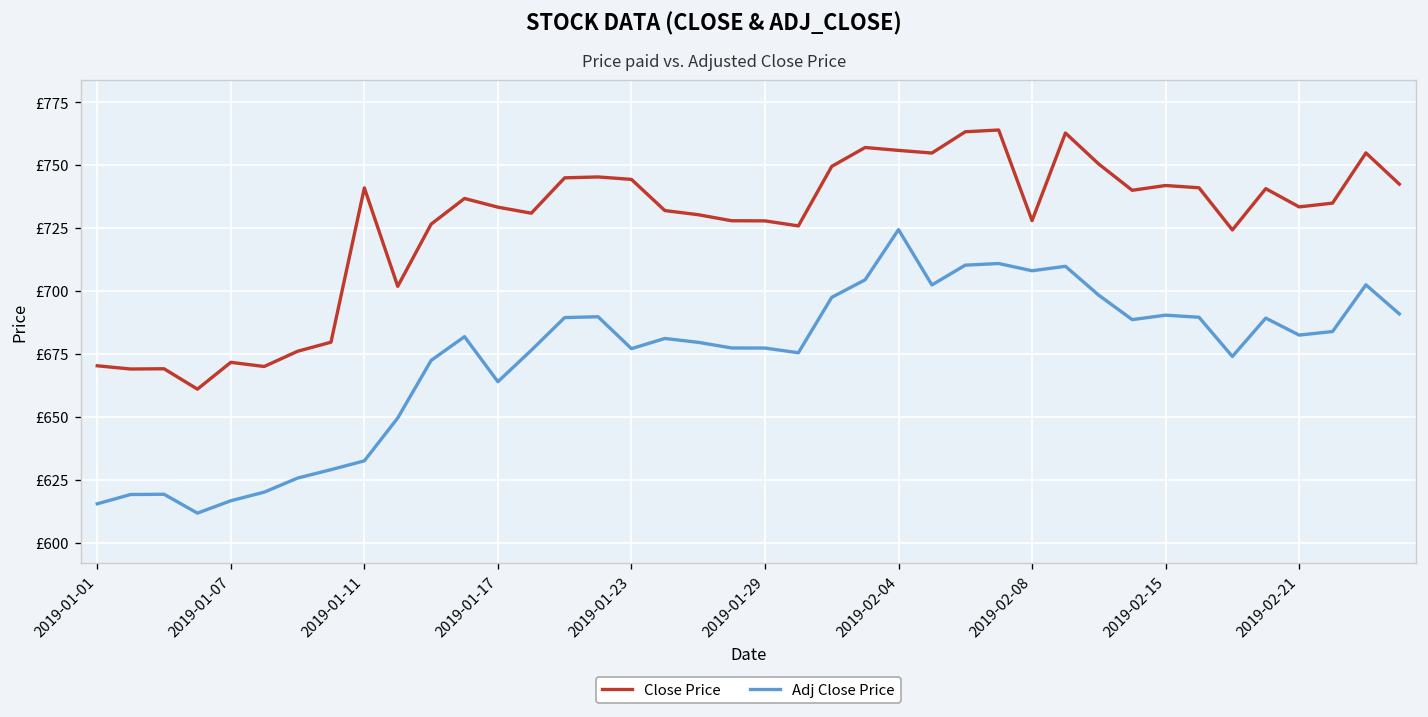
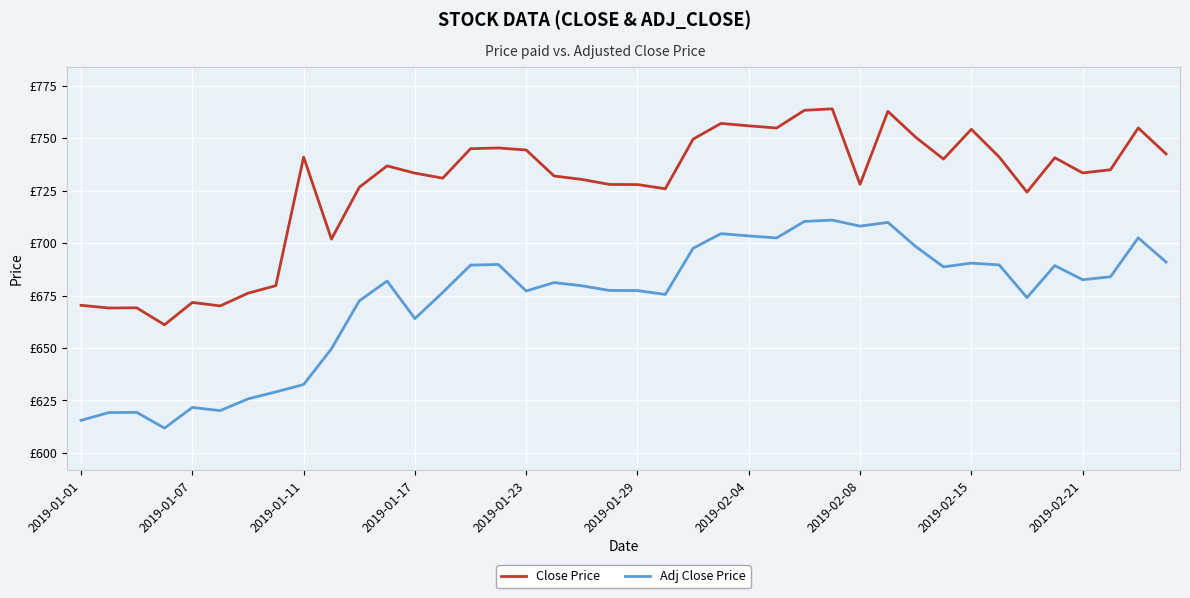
Adj Close Price, 2019-01-07: £617 -> £622
Adj Close Price, 2019-02-04: £724 -> £703
Close Price, 2019-02-15: £742 -> £754
